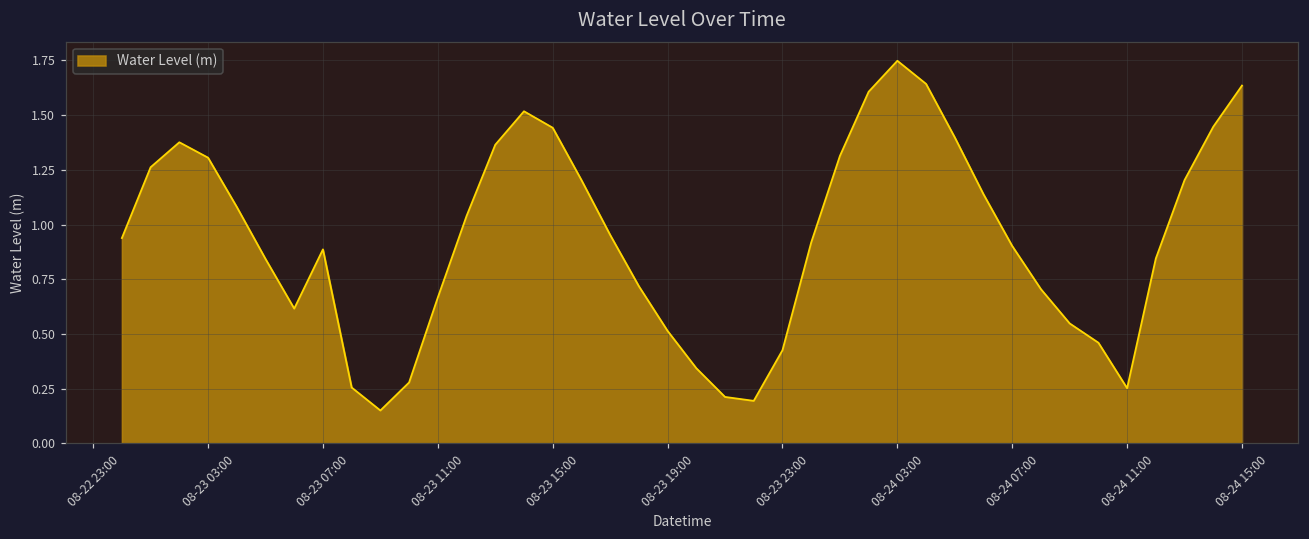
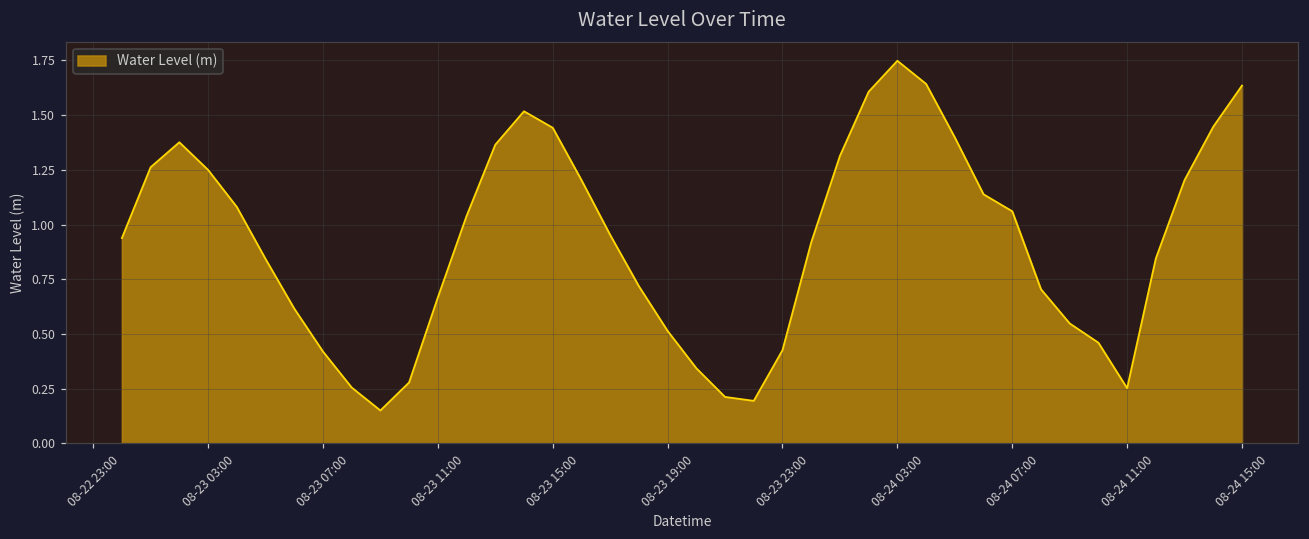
08-23 03:00: 1.31 -> 1.25
08-23 07:00: 0.89 -> 0.42
08-24 07:00: 0.90 -> 1.06
